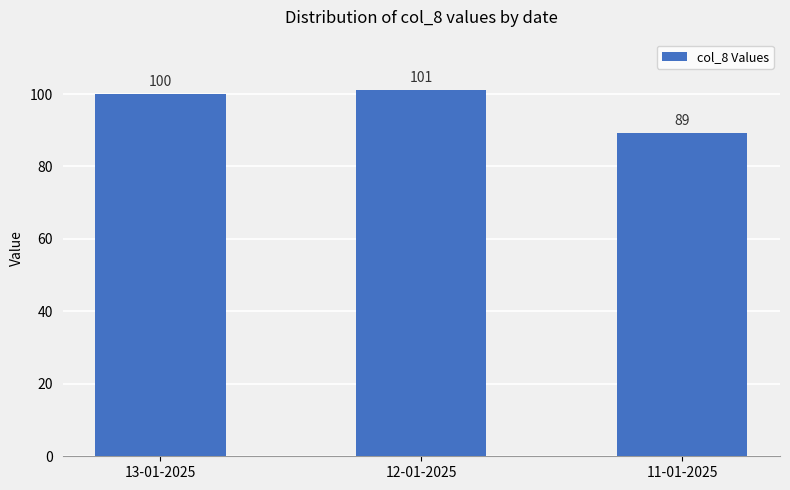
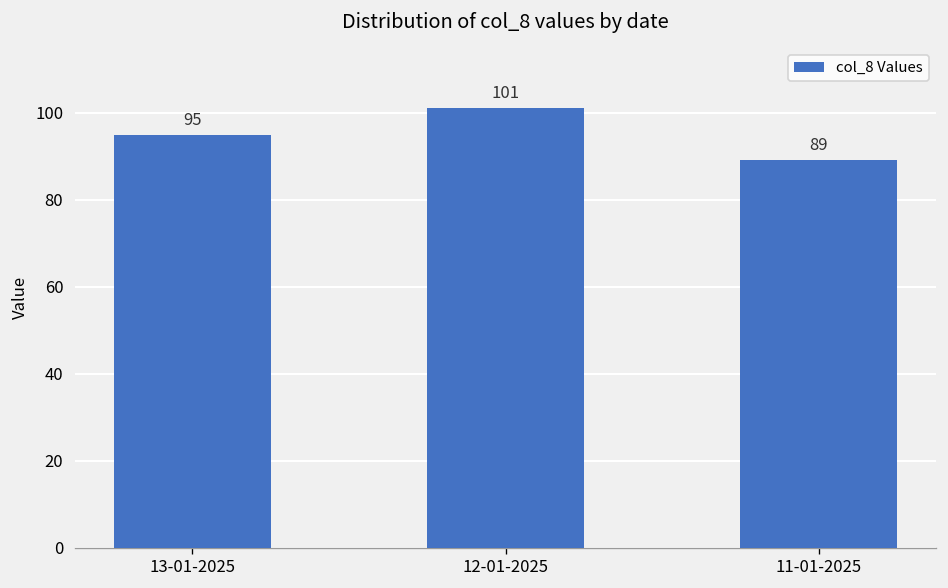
13-01-2025: 100 -> 95
